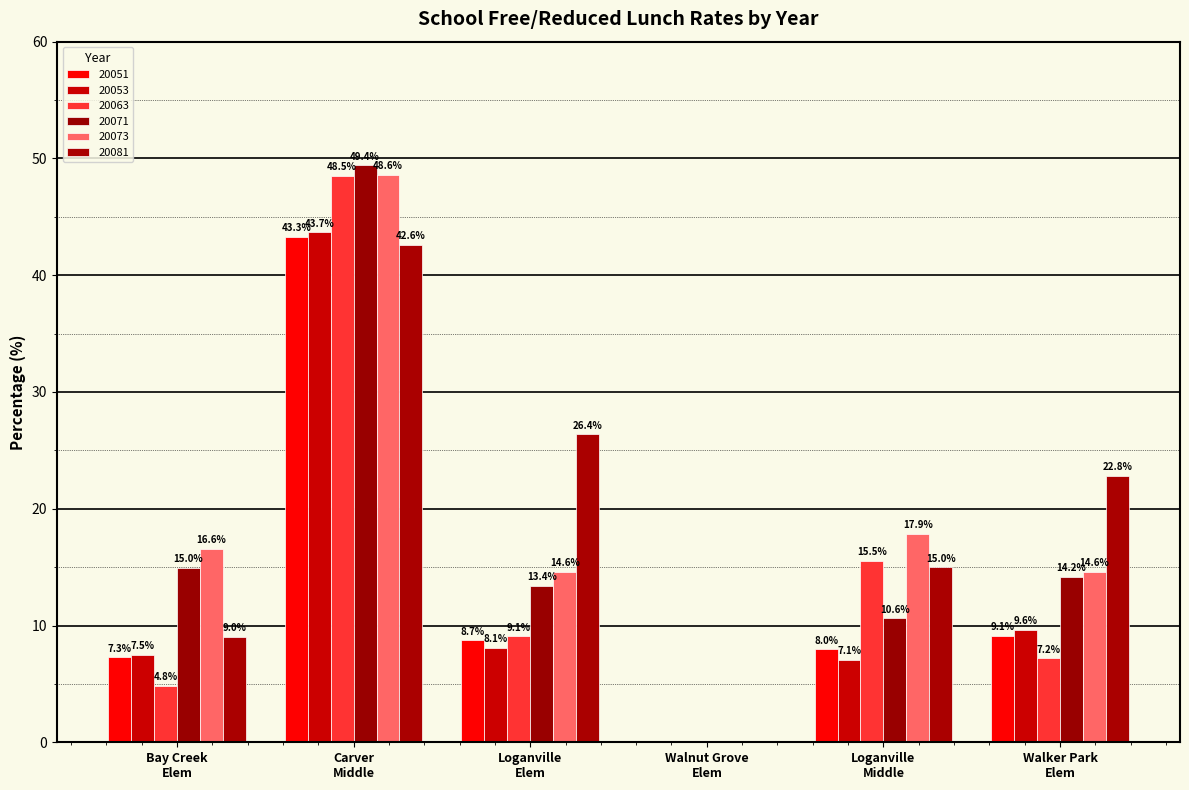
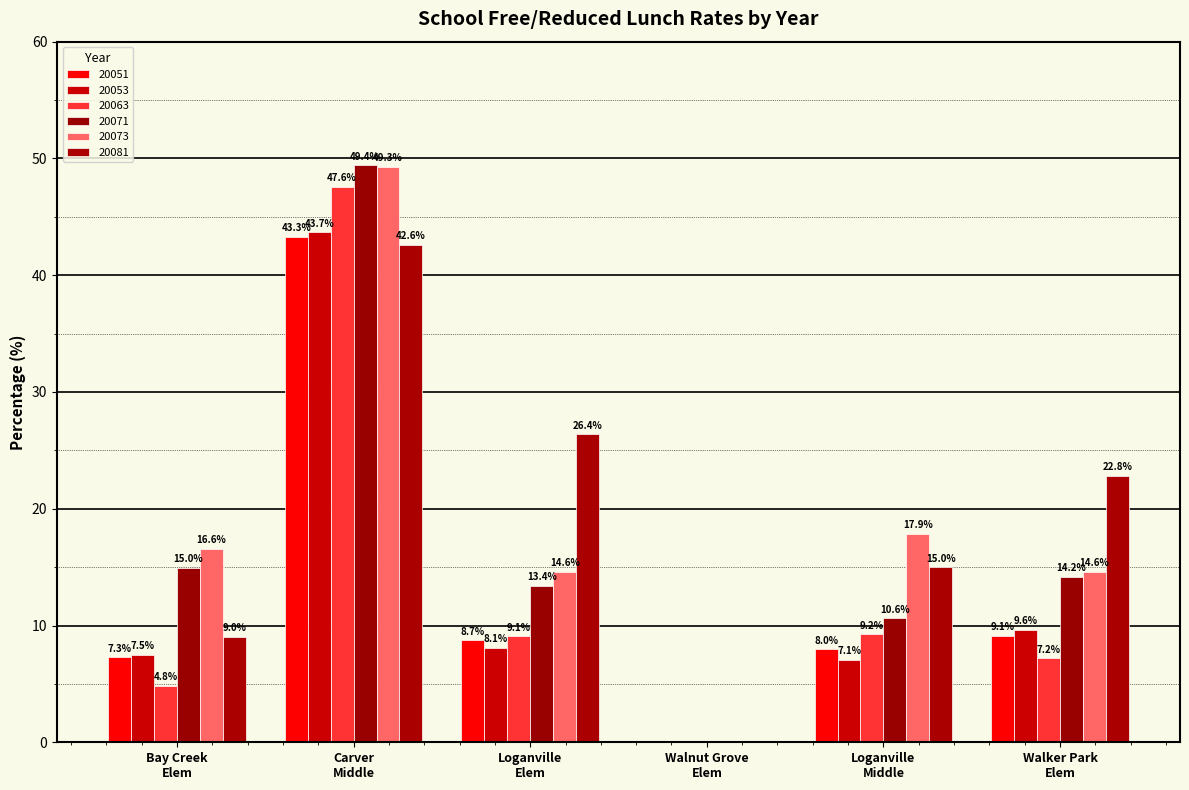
20063, Carver Middle: 48.5% -> 47.6%
20073, Carver Middle: 48.6% -> 49.3%
20063, Loganville Middle: 15.5% -> 9.2%
